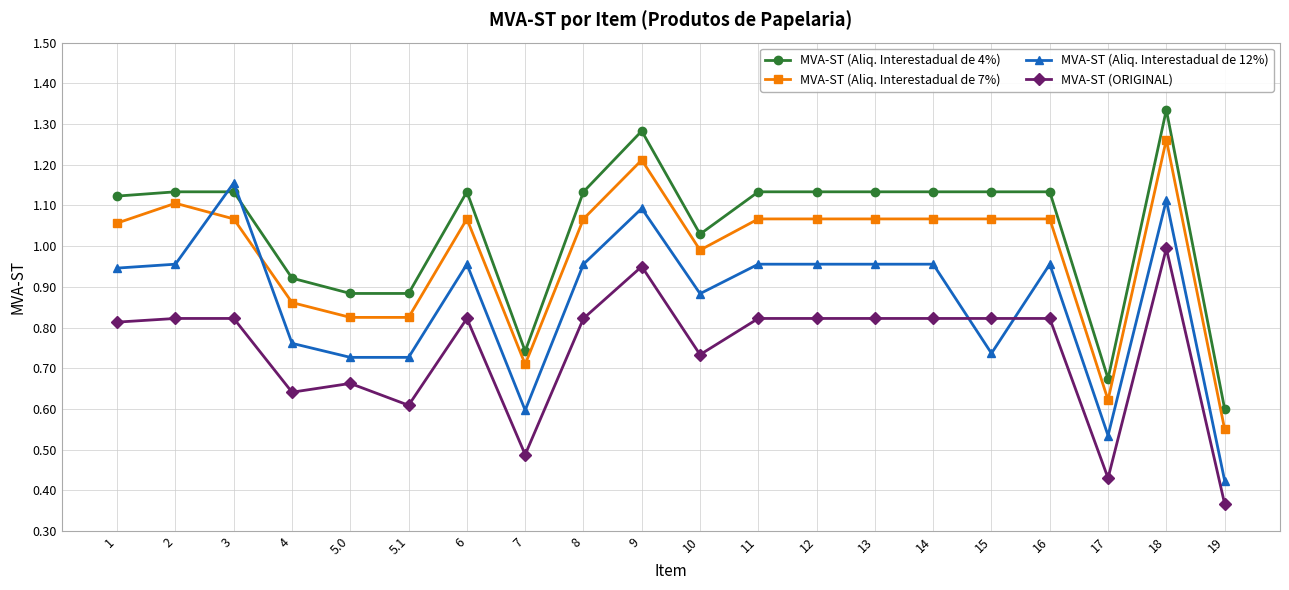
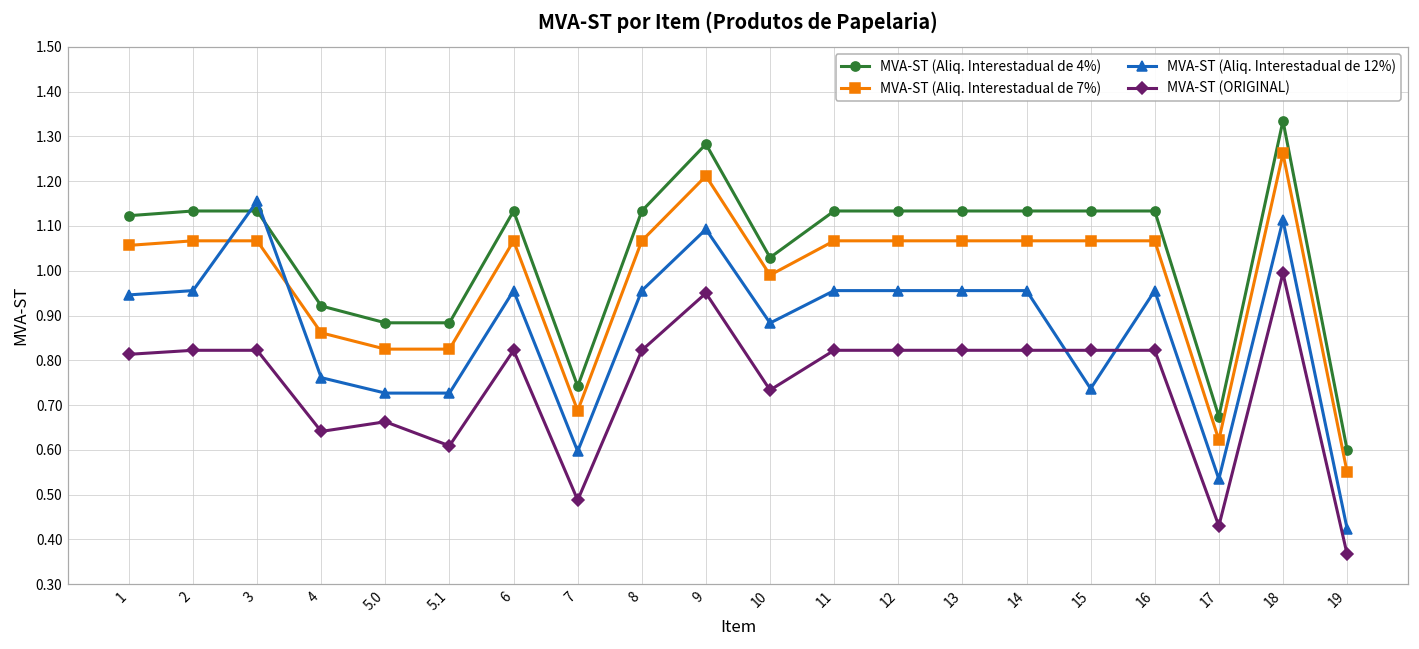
MVA-ST (Aliq. Interestadual de 7%), 2: 1.11 -> 1.07
MVA-ST (Aliq. Interestadual de 7%), 7: 0.71 -> 0.69
